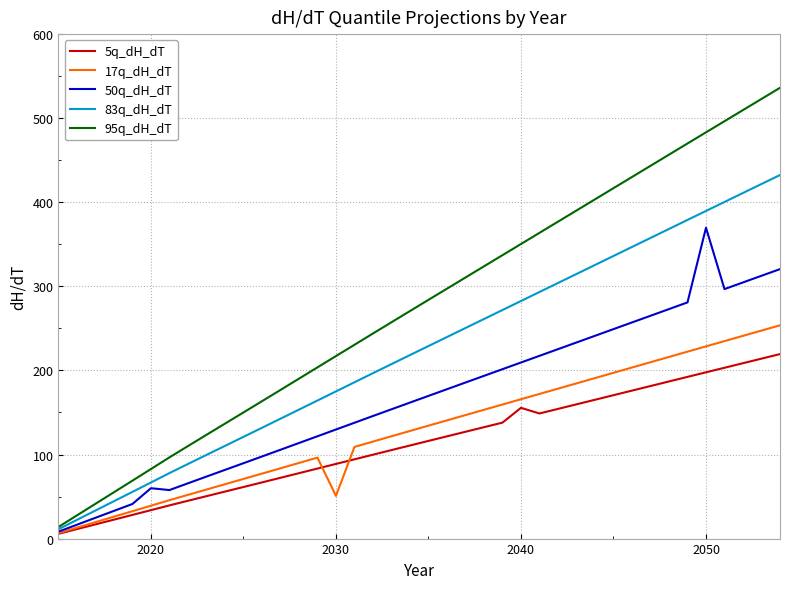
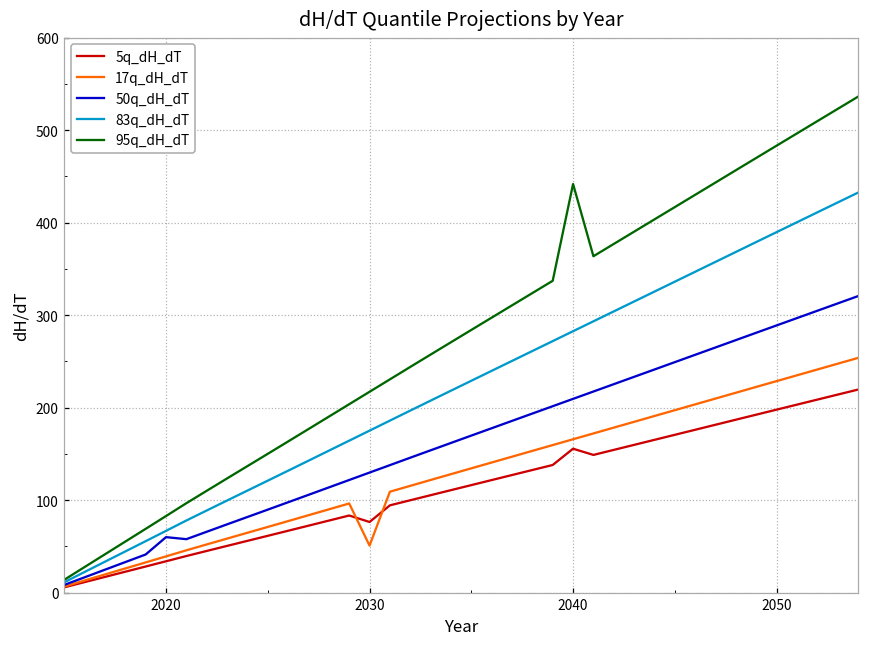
5q_dH_dT, 2030: 90 -> 80
95q_dH_dT, 2040: 350 -> 440
50q_dH_dT, 2050: 370 -> 290
